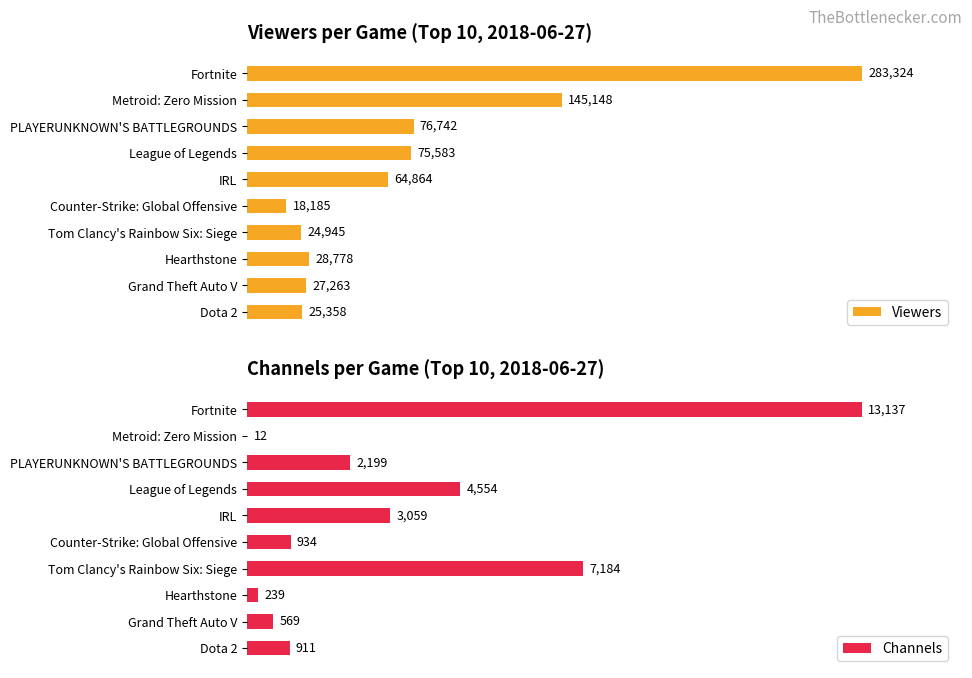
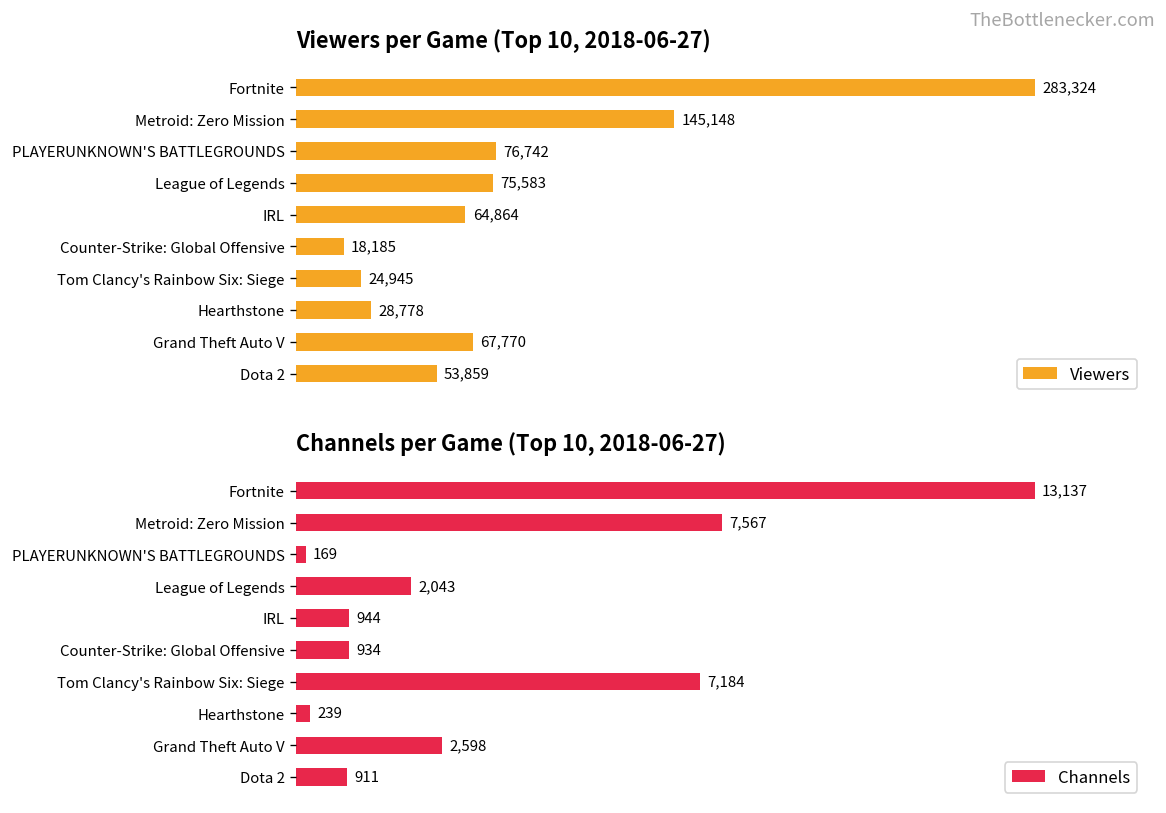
Viewers per Game (Top 10, 2018-06-27), Grand Theft Auto V: 27,263 -> 67,770
Viewers per Game (Top 10, 2018-06-27), Dota 2: 25,358 -> 53,859
Channels per Game (Top 10, 2018-06-27), Metroid: Zero Mission: 12 -> 7,567
Channels per Game (Top 10, 2018-06-27), PLAYERUNKNOWN'S BATTLEGROUNDS: 2,199 -> 169
Channels per Game (Top 10, 2018-06-27), League of Legends: 4,554 -> 2,043
Channels per Game (Top 10, 2018-06-27), IRL: 3,059 -> 944
Channels per Game (Top 10, 2018-06-27), Grand Theft Auto V: 569 -> 2,598
